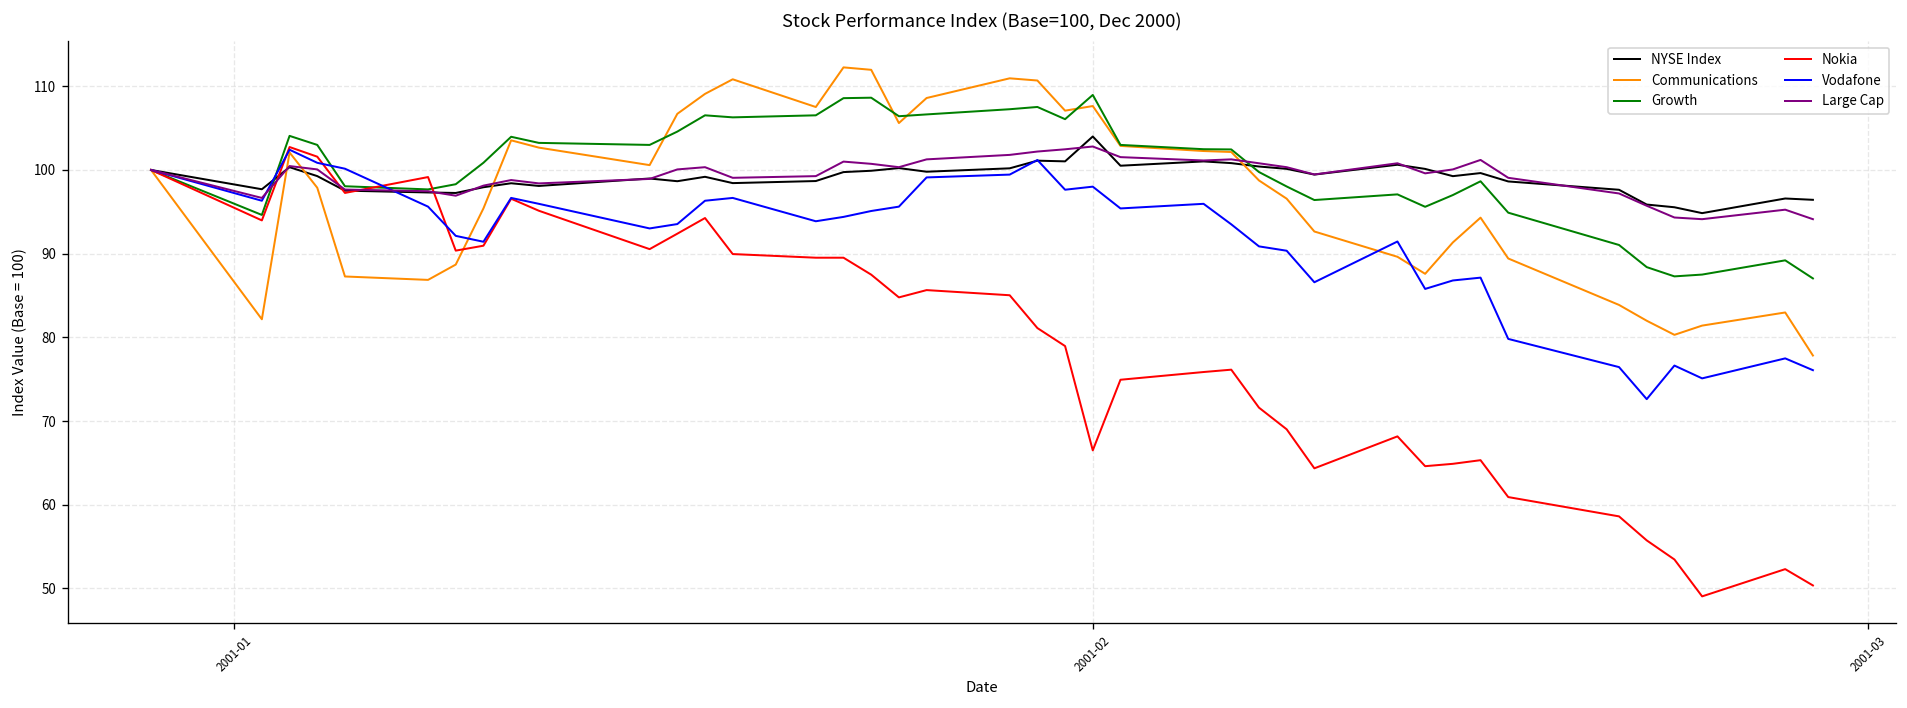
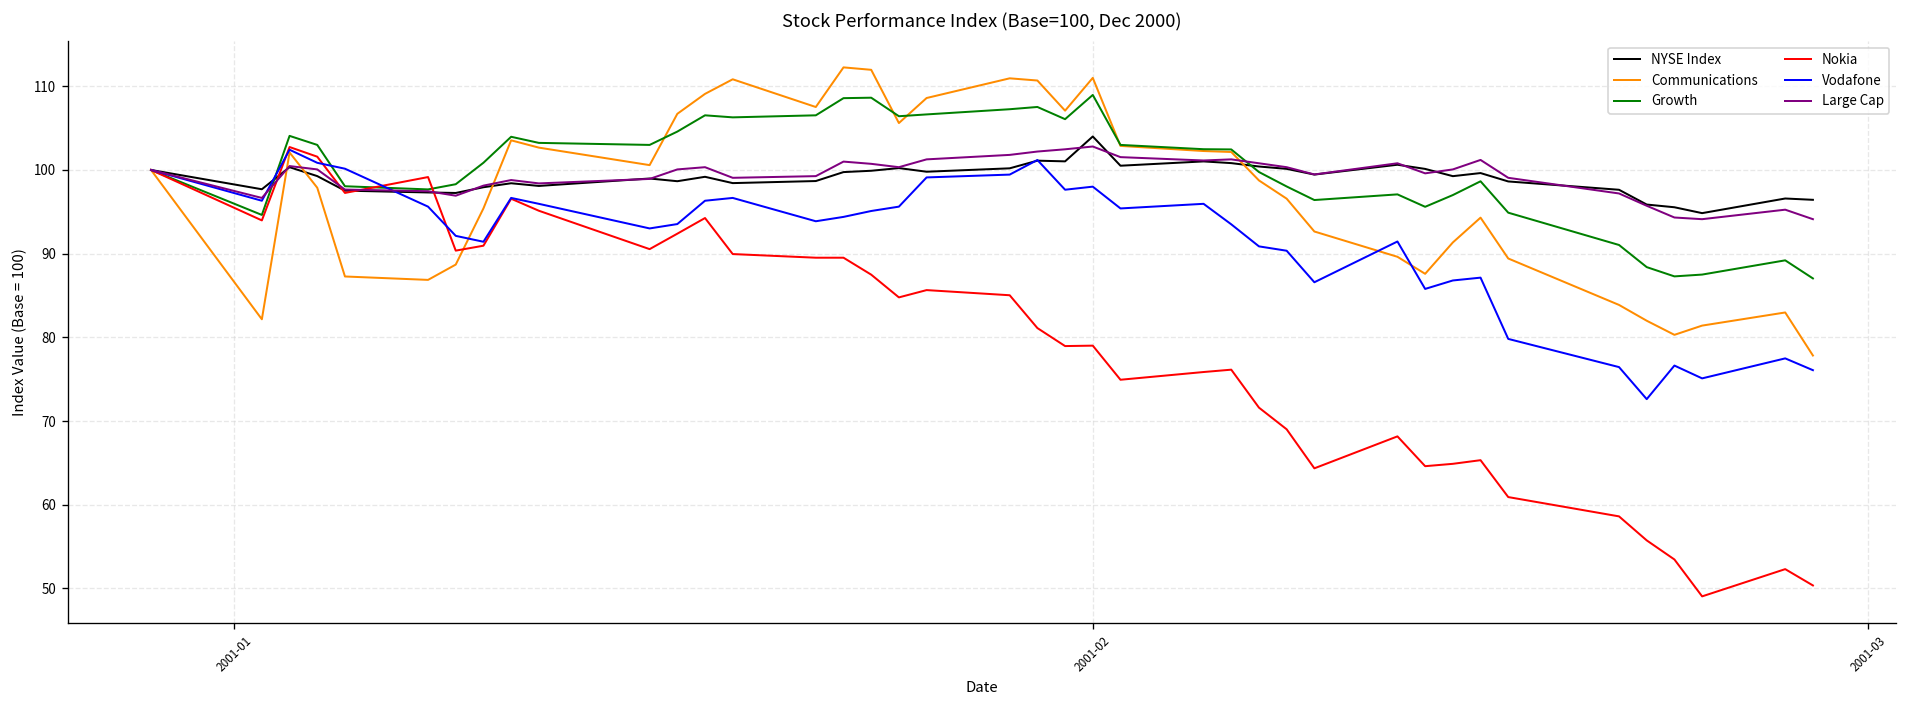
Communications, 2001-02: 108 -> 111
Nokia, 2001-02: 66 -> 79
